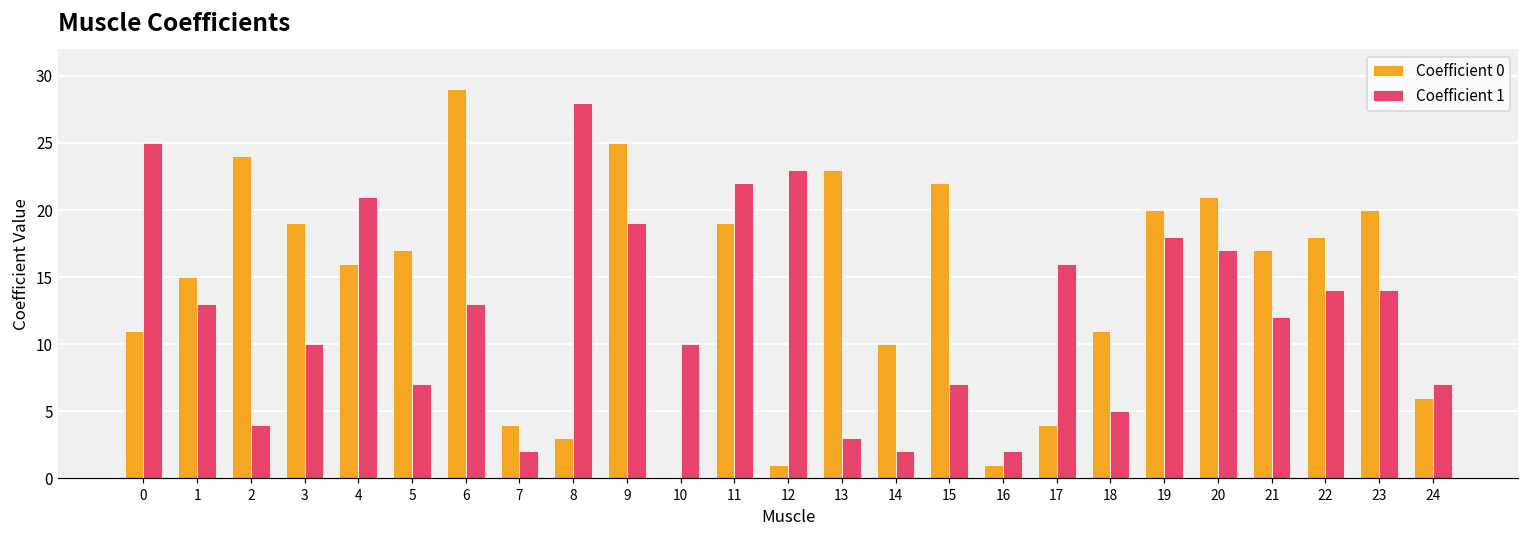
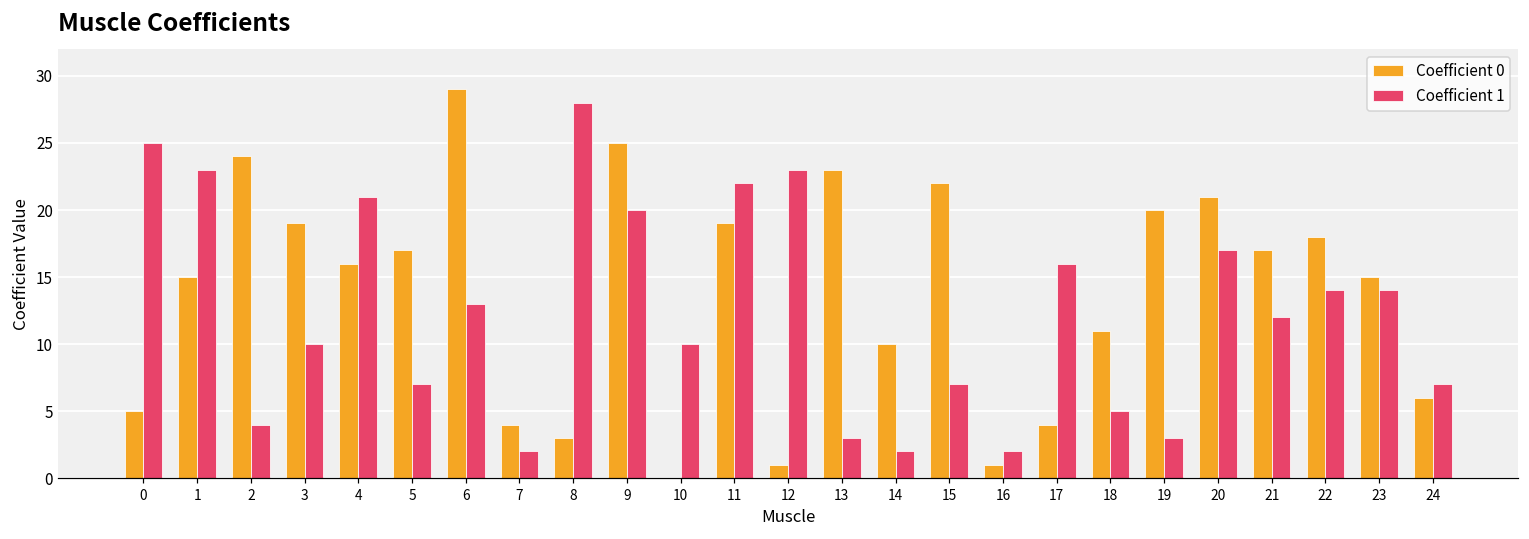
Coefficient 0, 0: 11 -> 5
Coefficient 1, 1: 13 -> 23
Coefficient 1, 9: 19 -> 20
Coefficient 1, 19: 18 -> 3
Coefficient 0, 23: 20 -> 15
